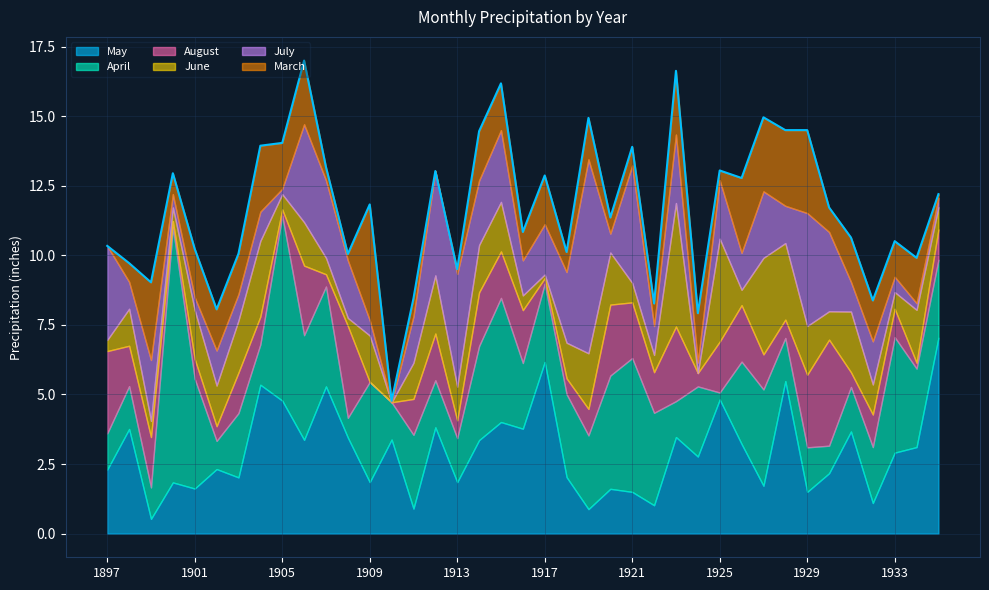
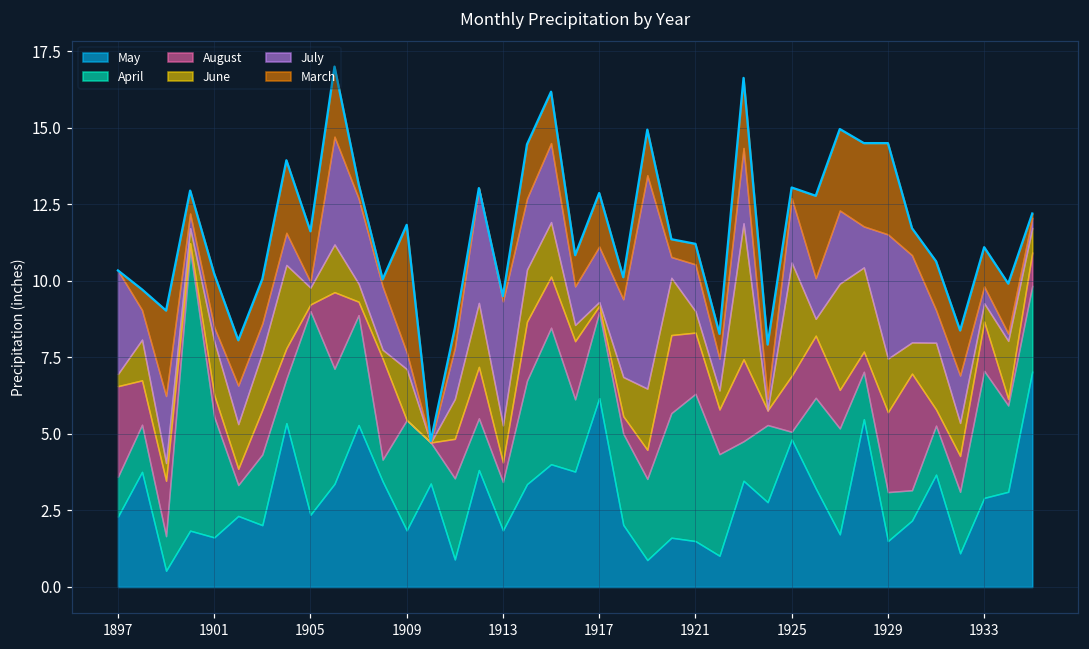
May, 1905: 4.8 -> 2.4
July, 1921: 4.2 -> 1.5
August, 1933: 1.0 -> 1.6
